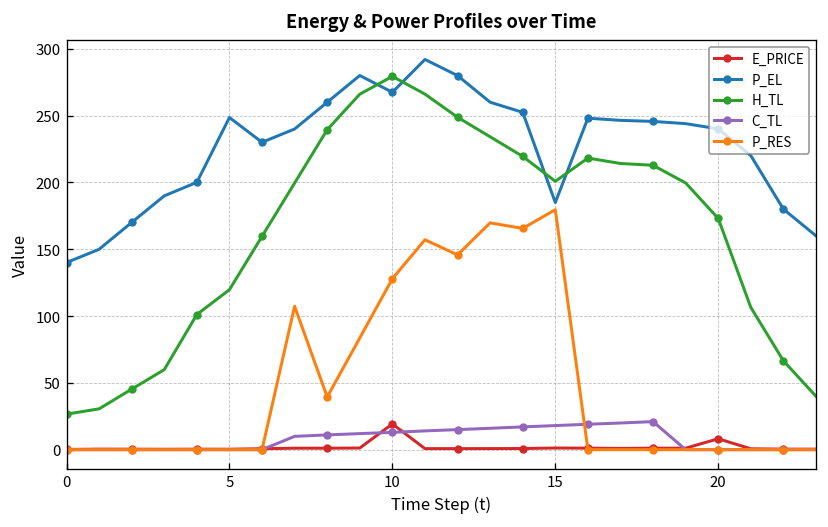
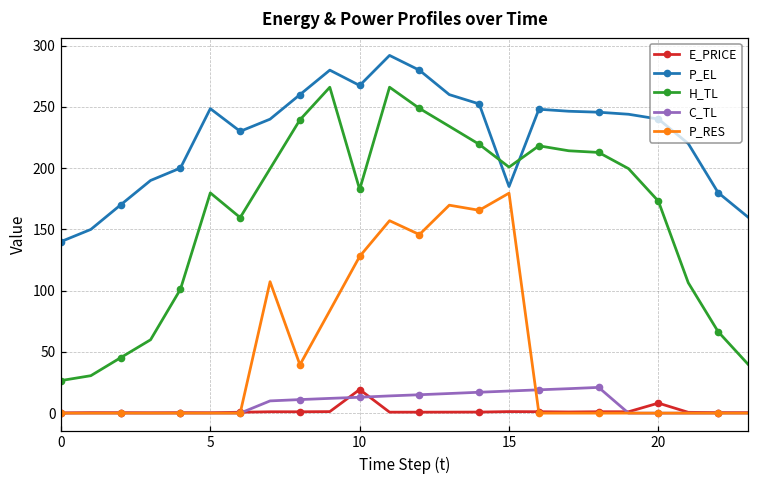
H_TL, 5: 120 -> 180
H_TL, 10: 279 -> 183
